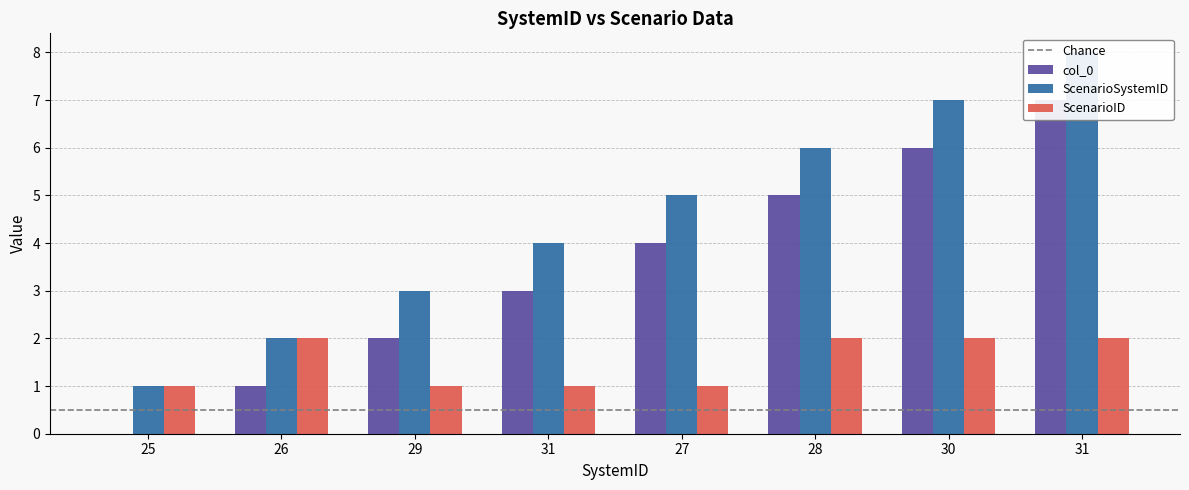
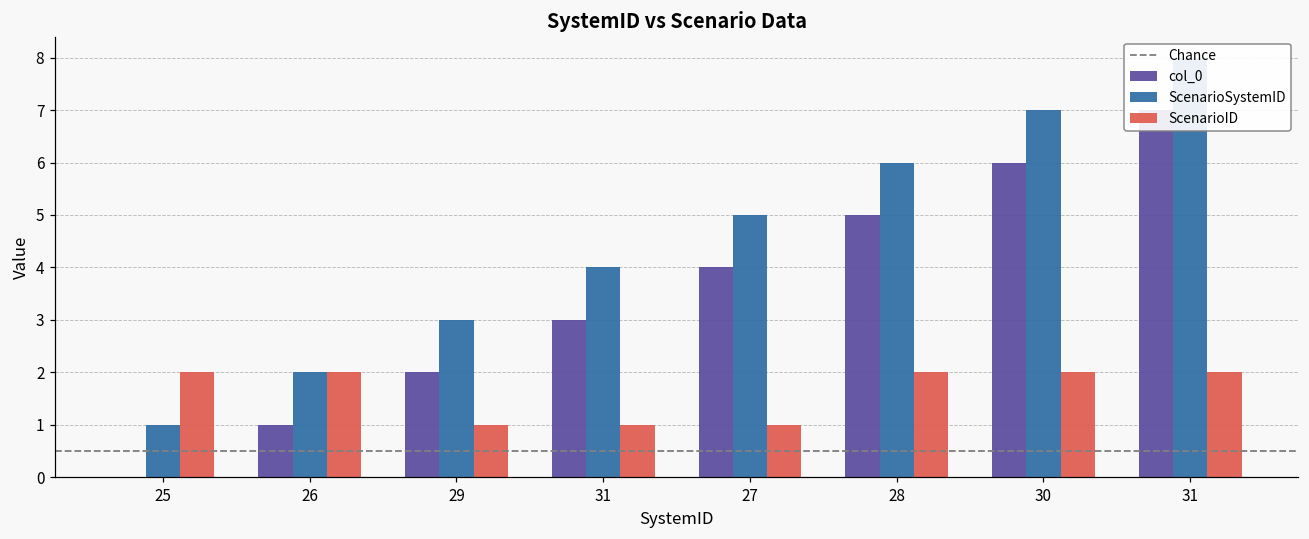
ScenarioID, 25: 1 -> 2
